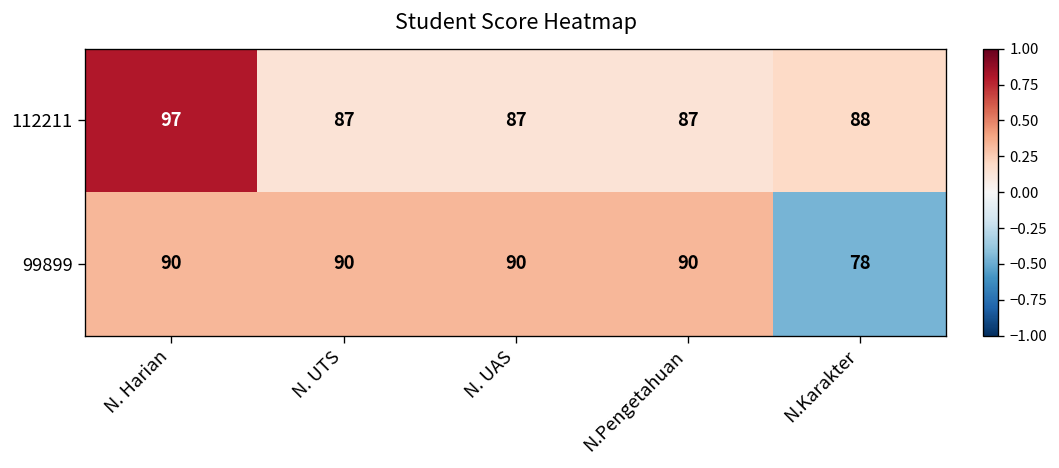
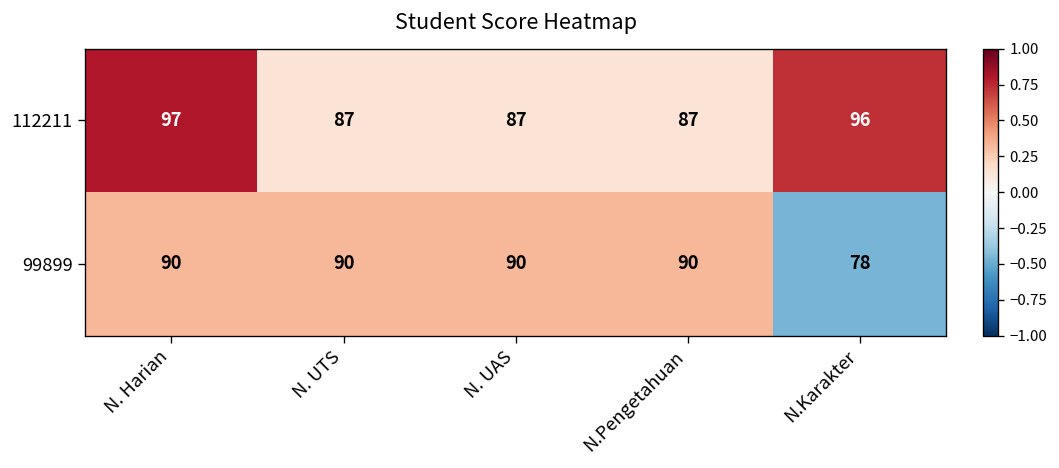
112211, N.Karakter: 88 -> 96
